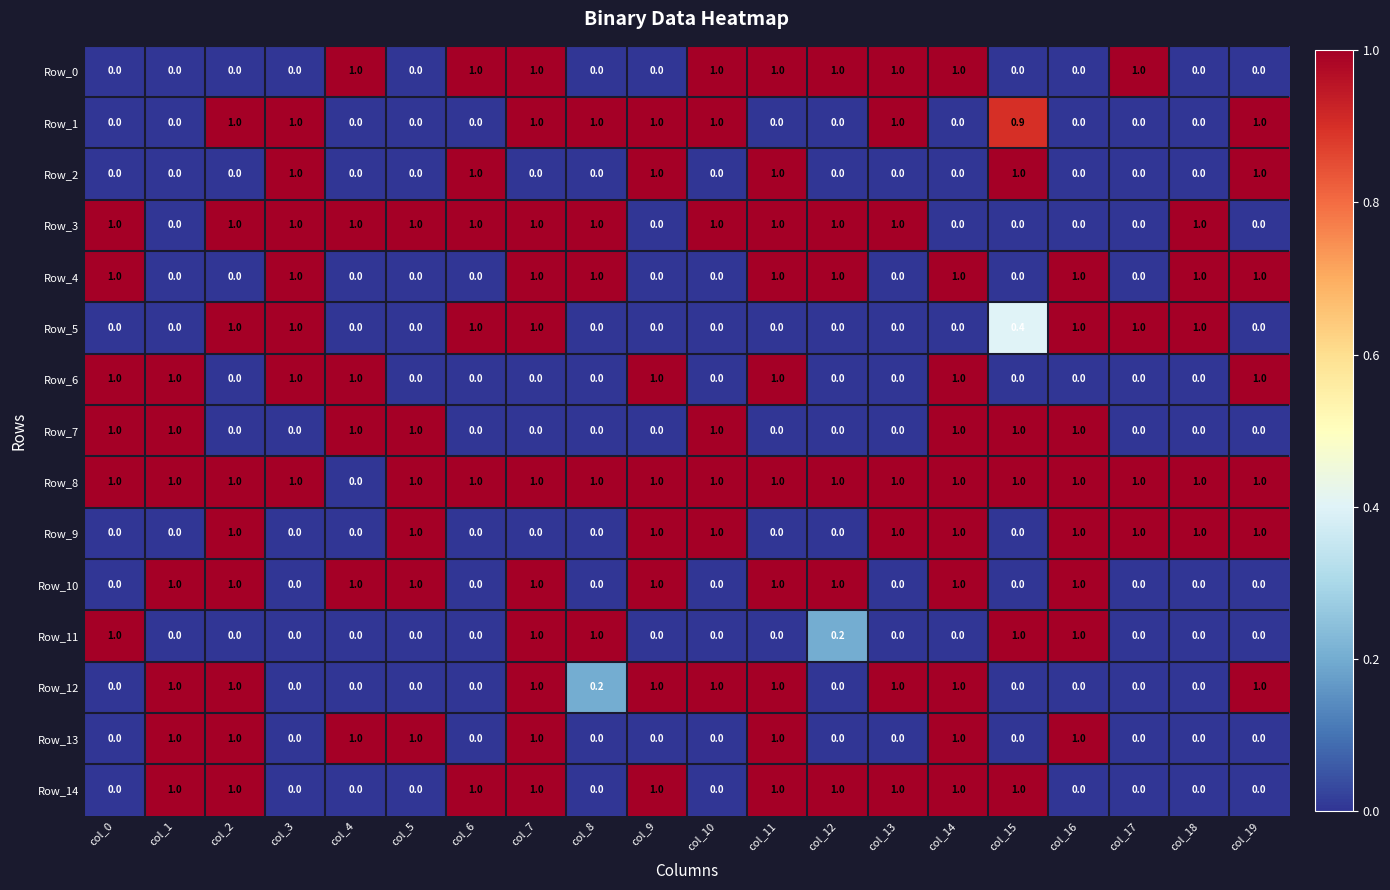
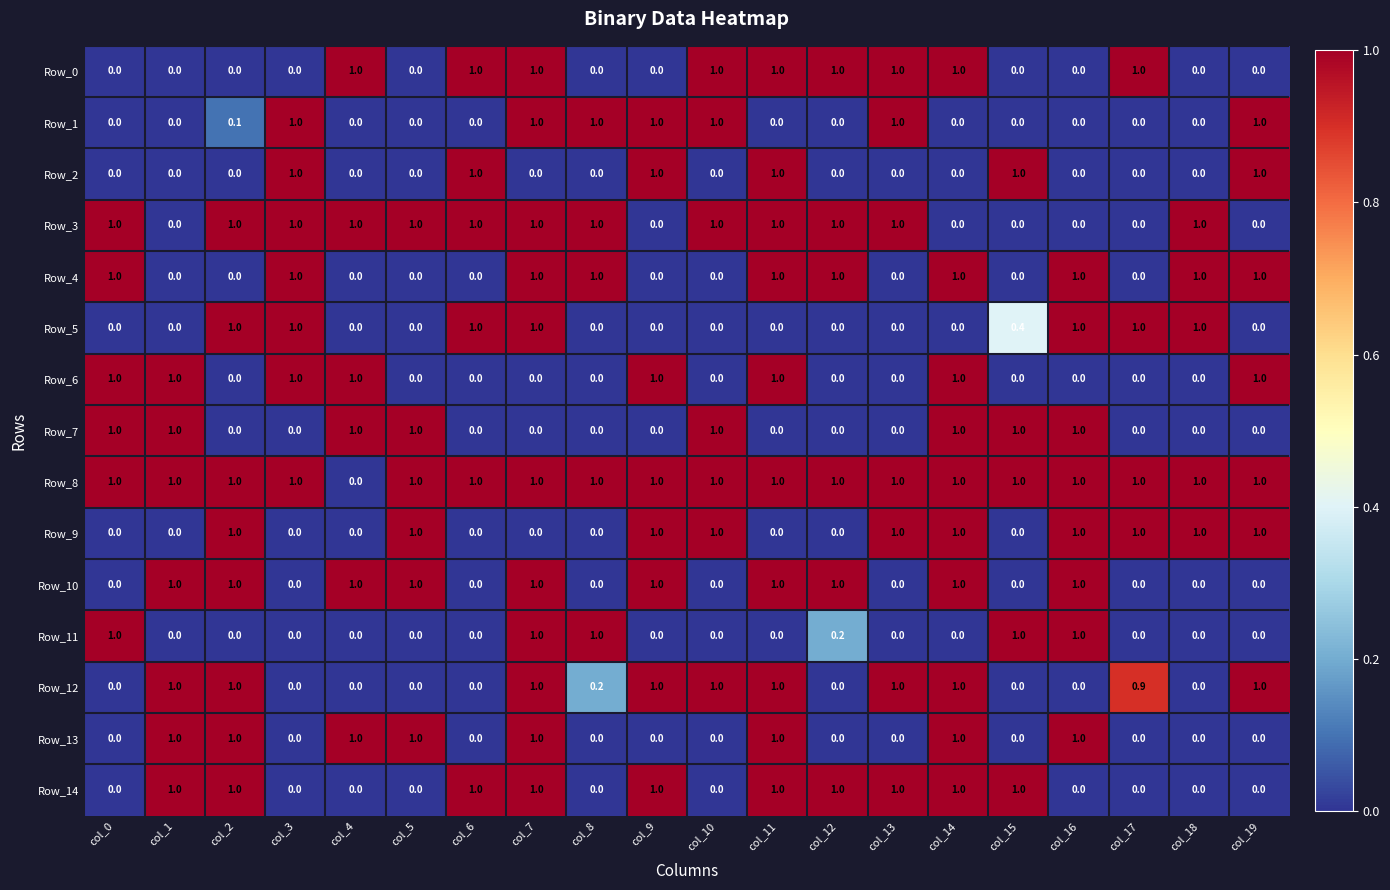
Row_1, col_2: 1.0 -> 0.1
Row_1, col_15: 0.9 -> 0.0
Row_12, col_17: 0.0 -> 0.9
